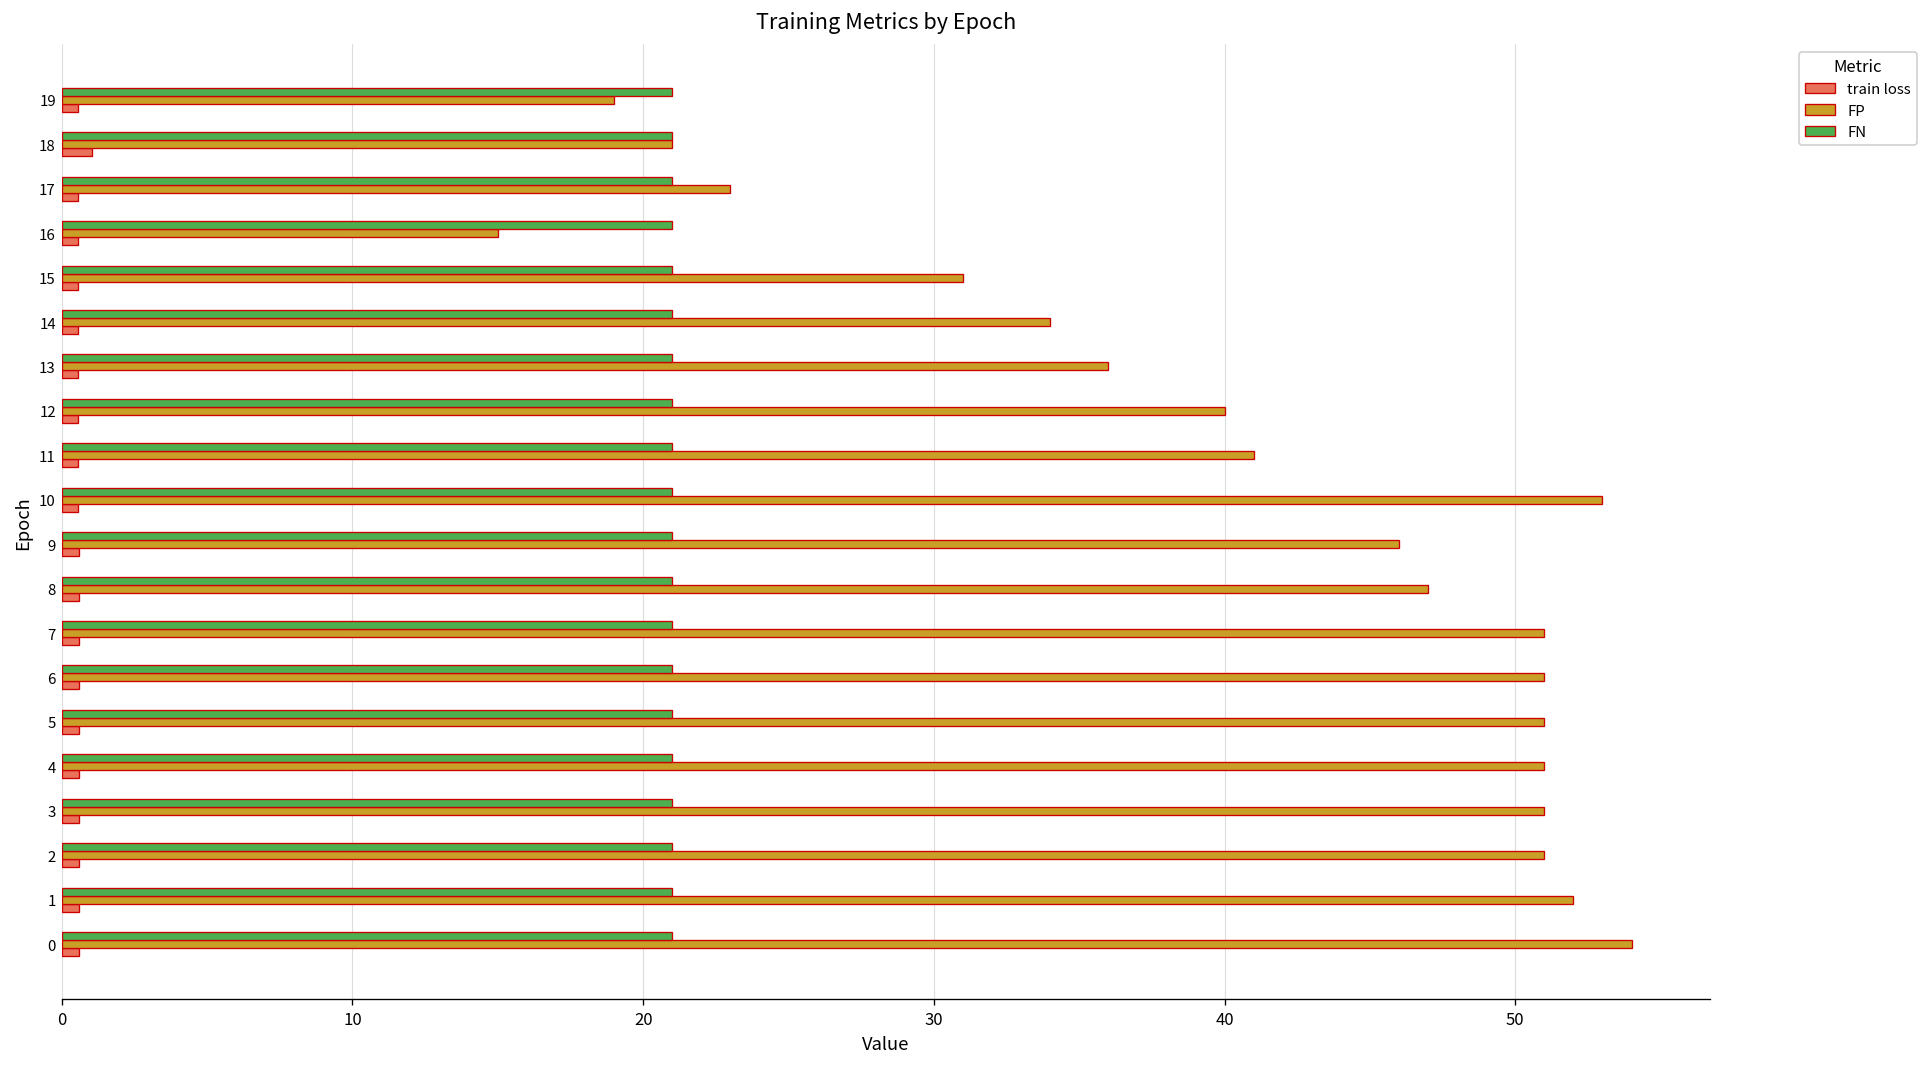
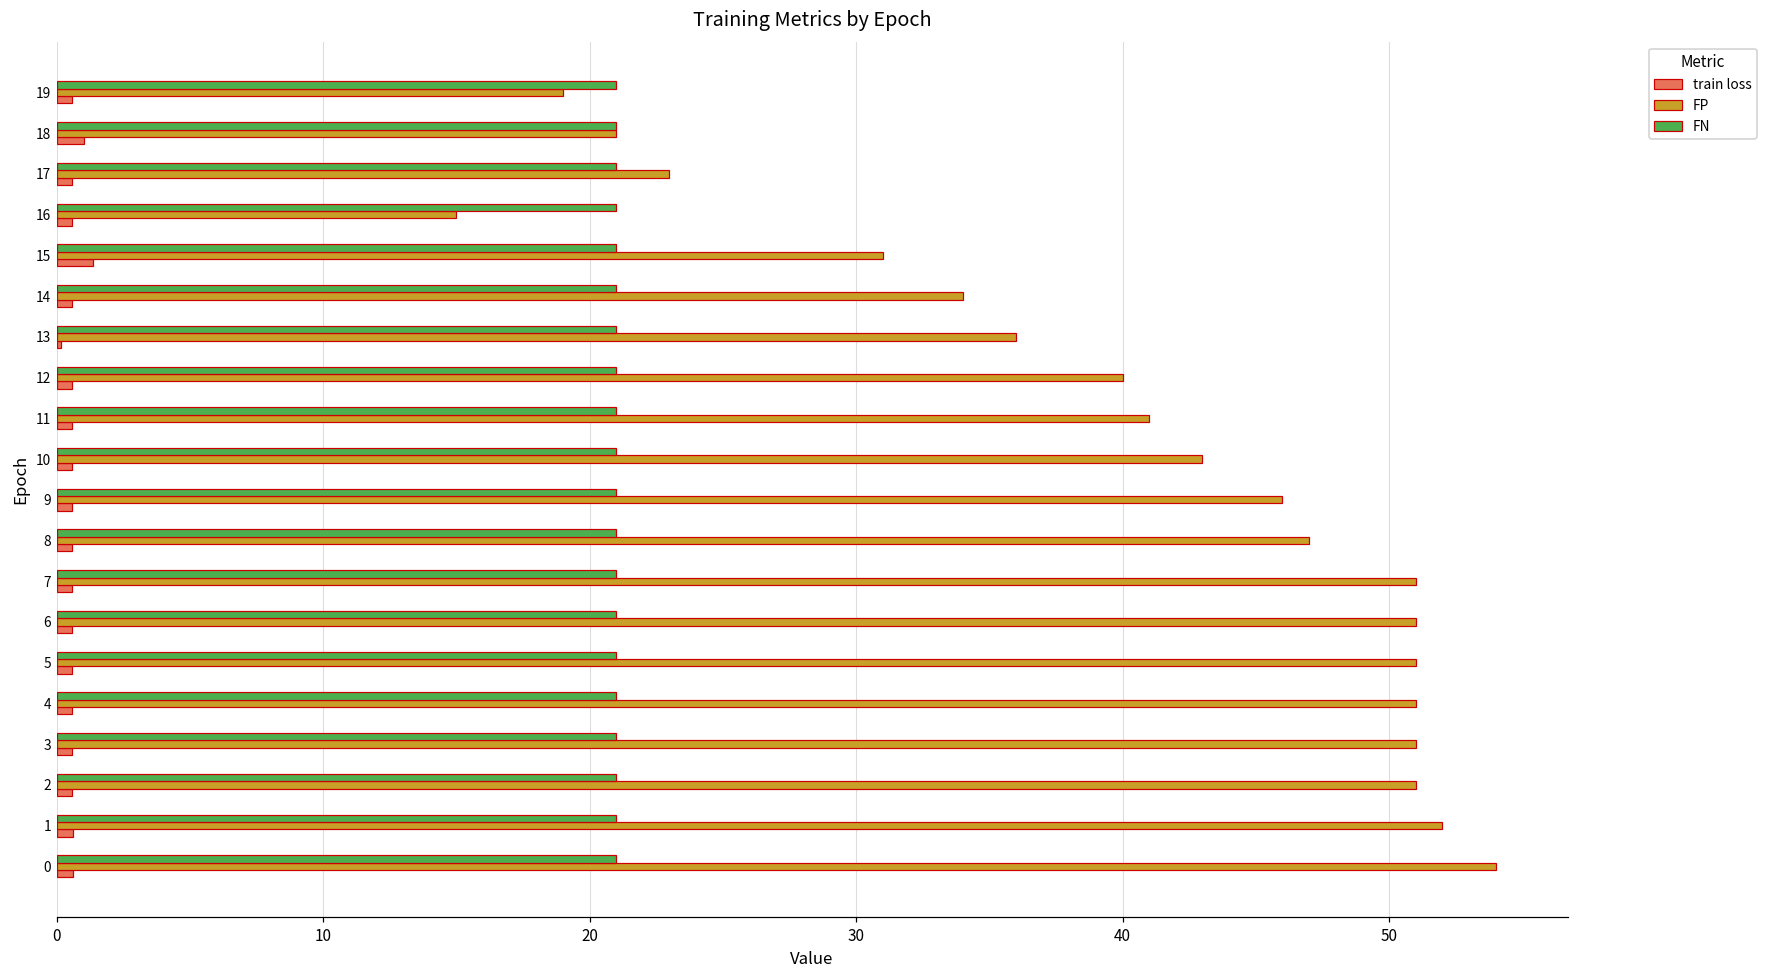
train loss, 15: 0.6 -> 1.4
train loss, 13: 0.6 -> 0.2
FP, 10: 53 -> 43
